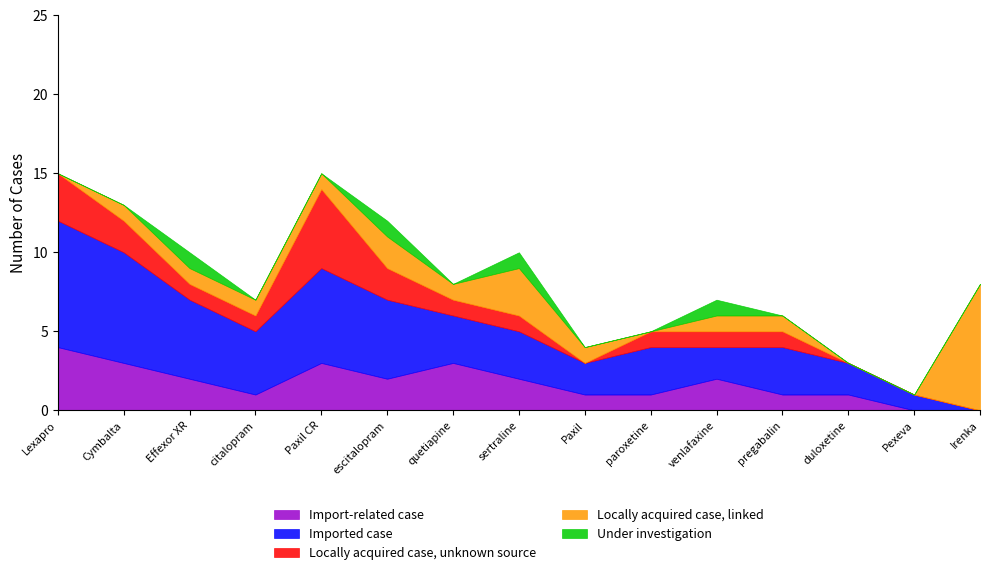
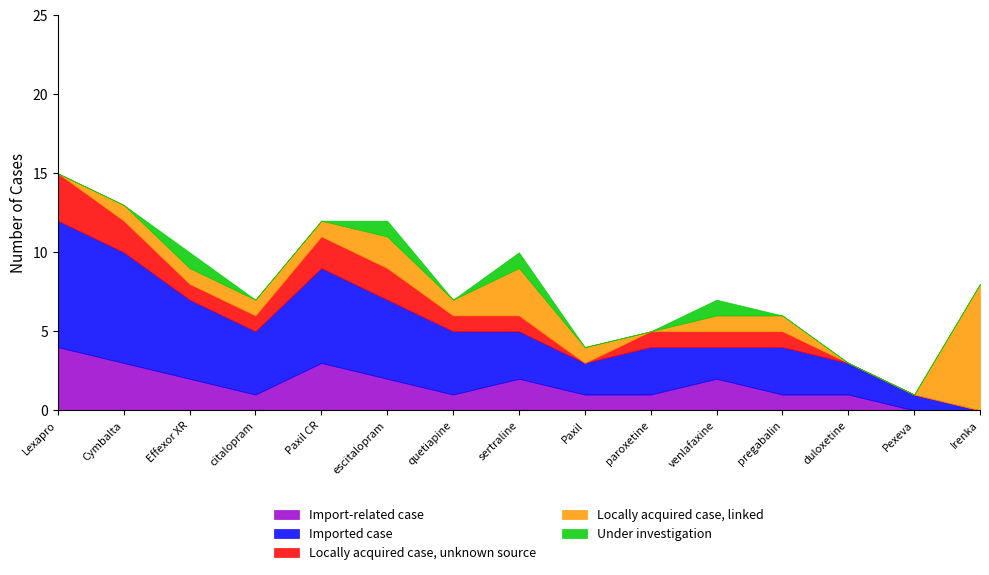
Locally acquired case, unknown source, Paxil CR: 5 -> 2
Import-related case, quetiapine: 3 -> 1
Imported case, quetiapine: 3 -> 4
